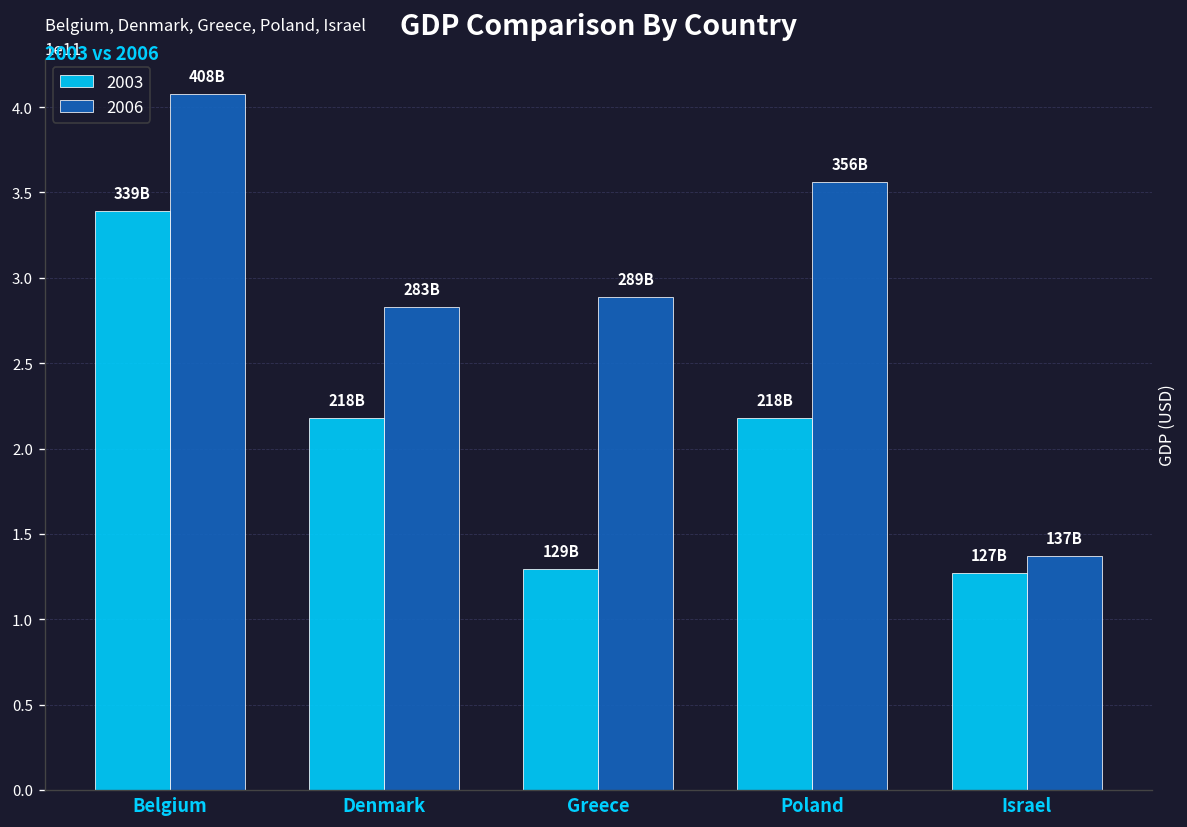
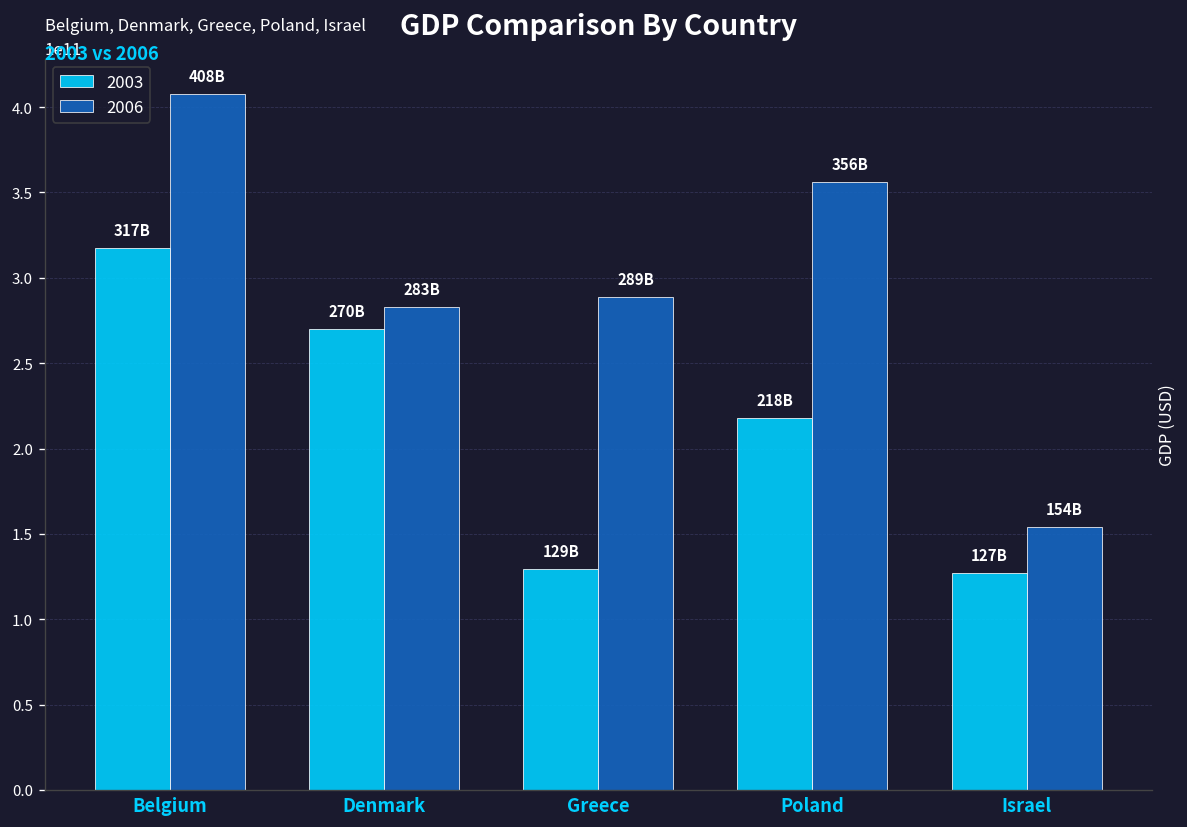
2003, Belgium: 339B -> 317B
2003, Denmark: 218B -> 270B
2006, Israel: 137B -> 154B
